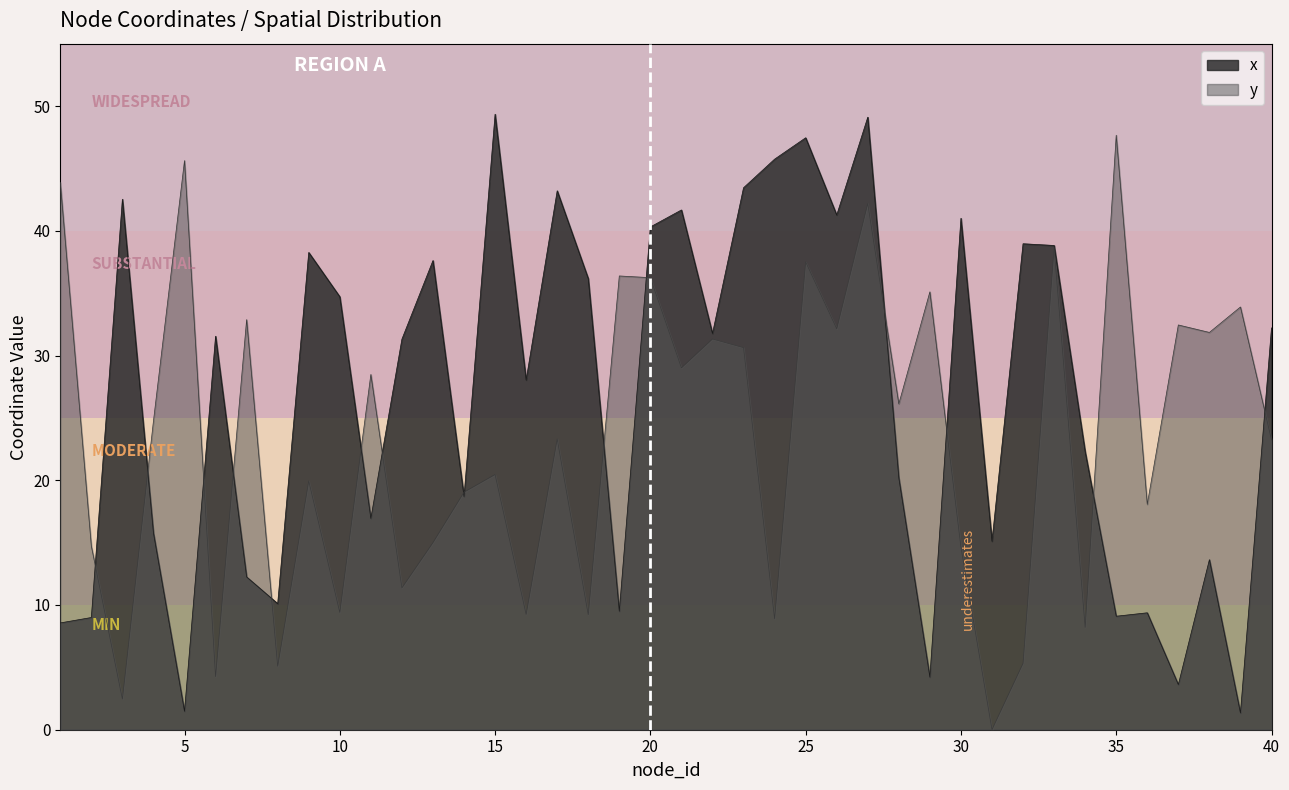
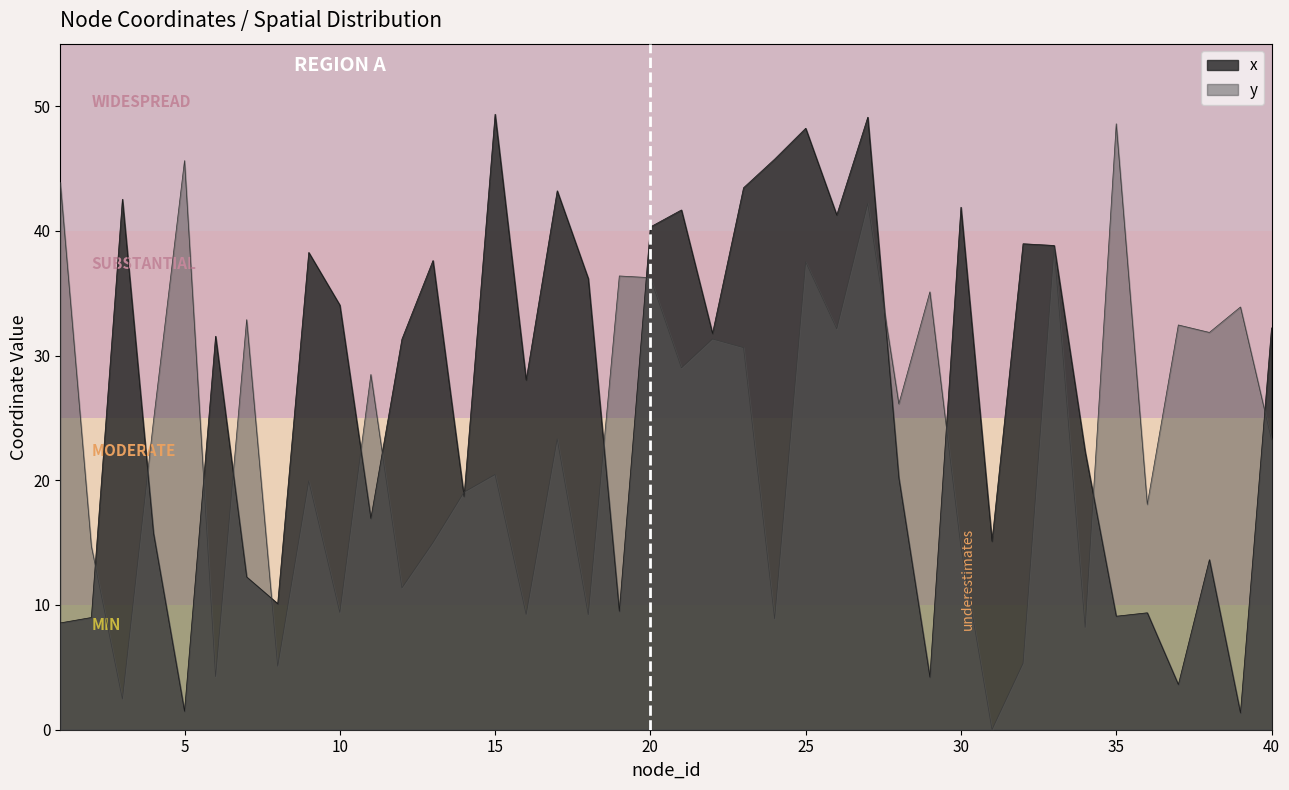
x, 10: 34.7 -> 34.0
x, 25: 47.5 -> 48.2
x, 30: 41.0 -> 41.9
y, 35: 47.7 -> 48.6
